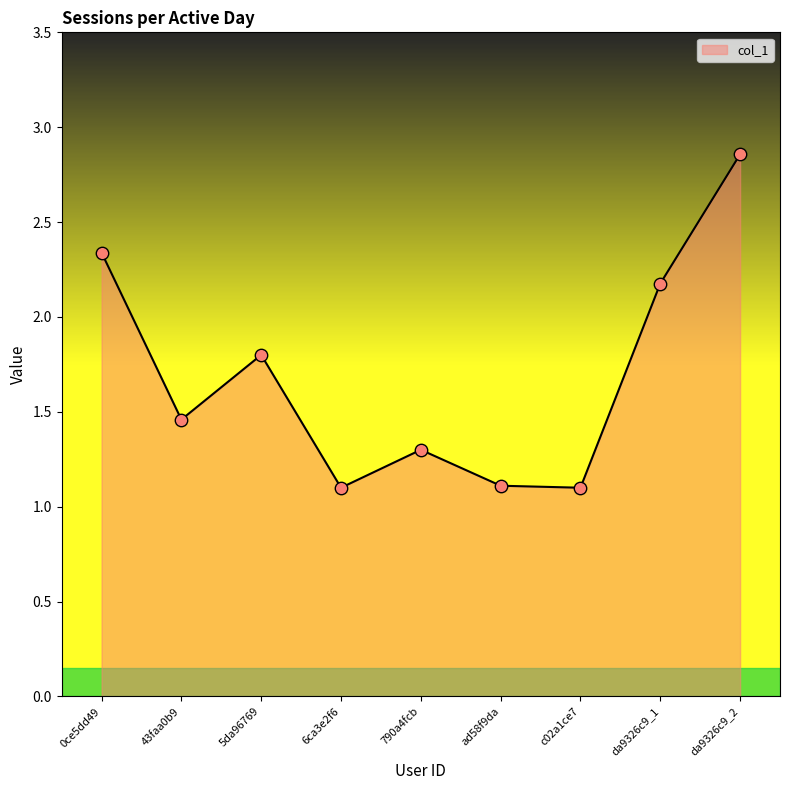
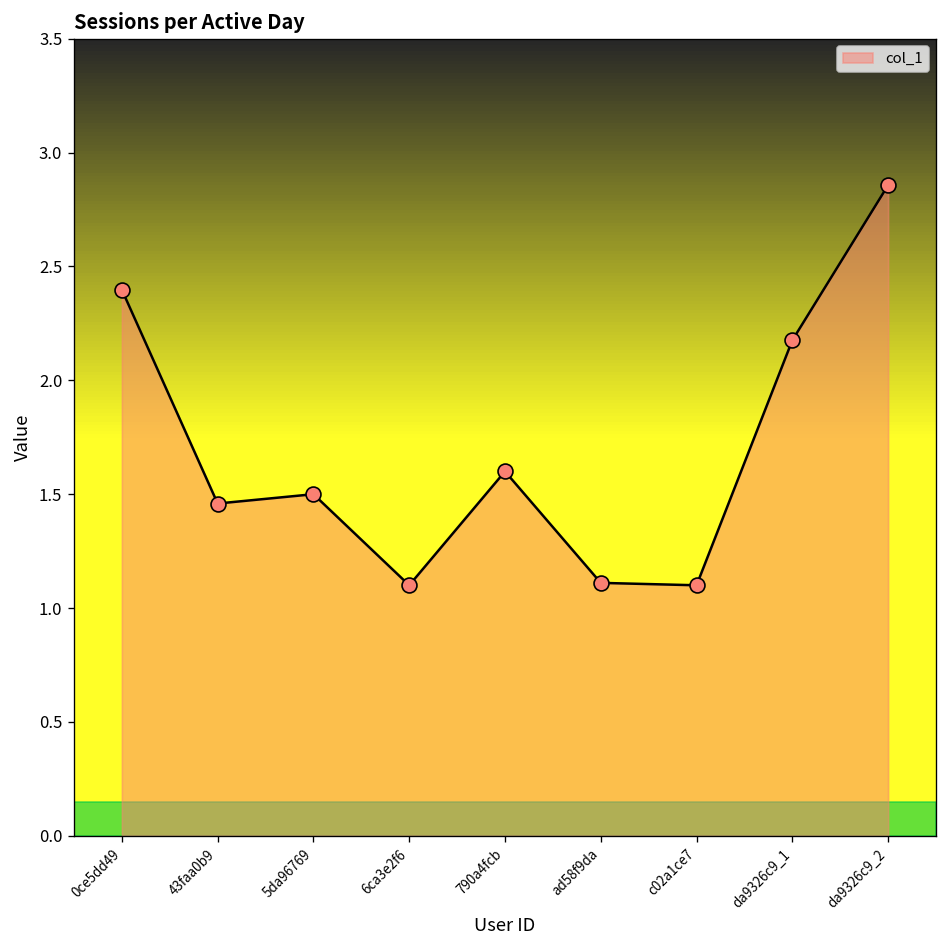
0ce5dd49: 2.34 -> 2.40
5da96769: 1.8 -> 1.5
790a4fcb: 1.3 -> 1.6
